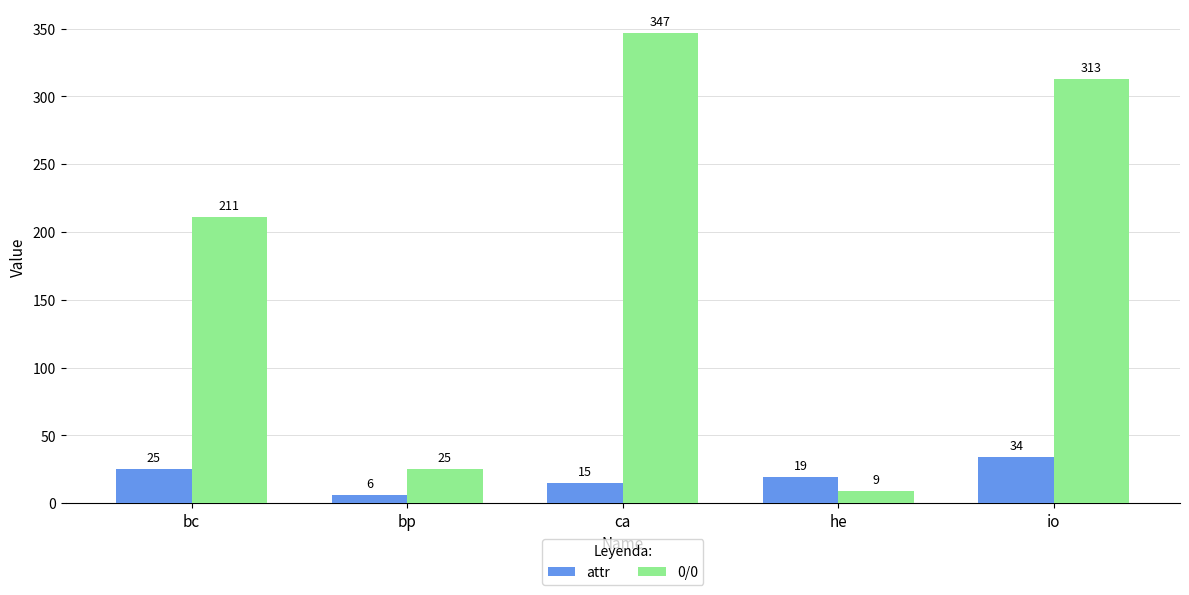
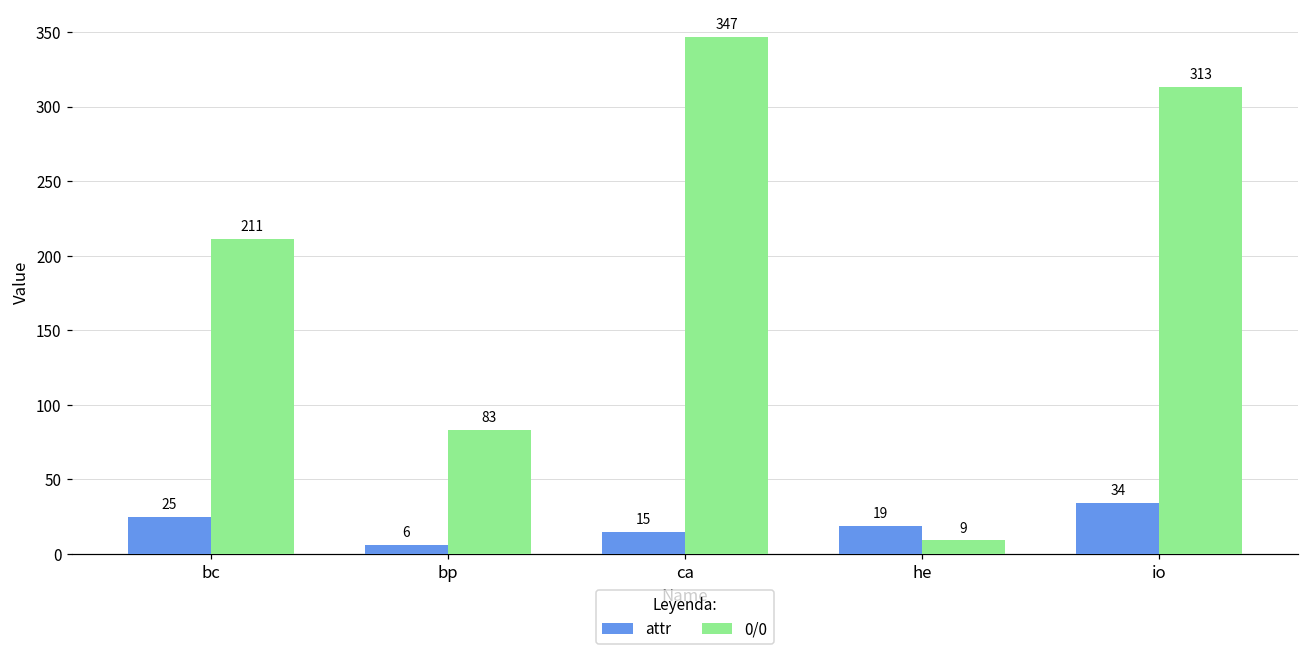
0/0, bp: 25 -> 83
